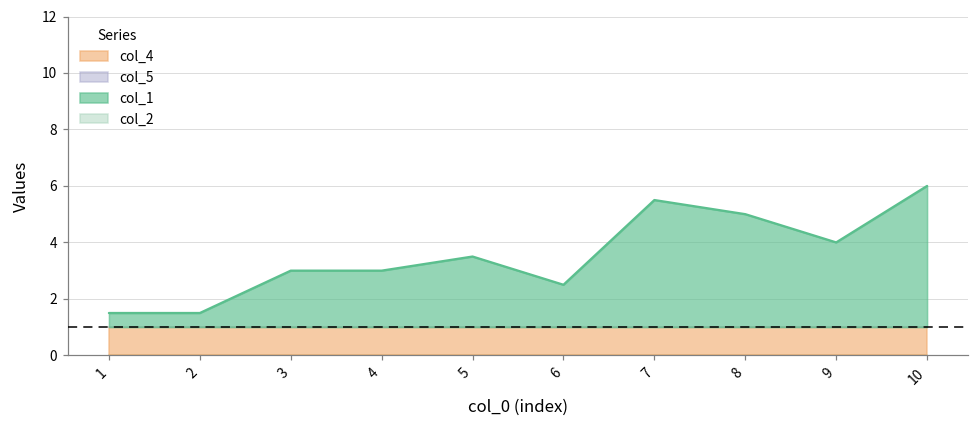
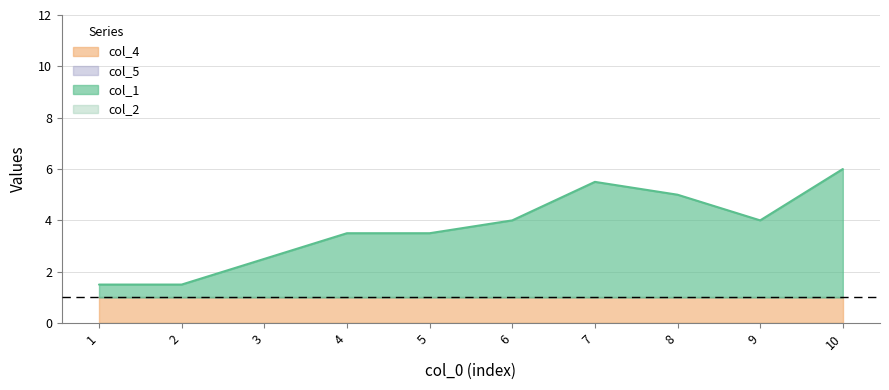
col_1, 3: 3.0 -> 2.5
col_1, 4: 3.0 -> 3.5
col_1, 6: 2.5 -> 4.0
